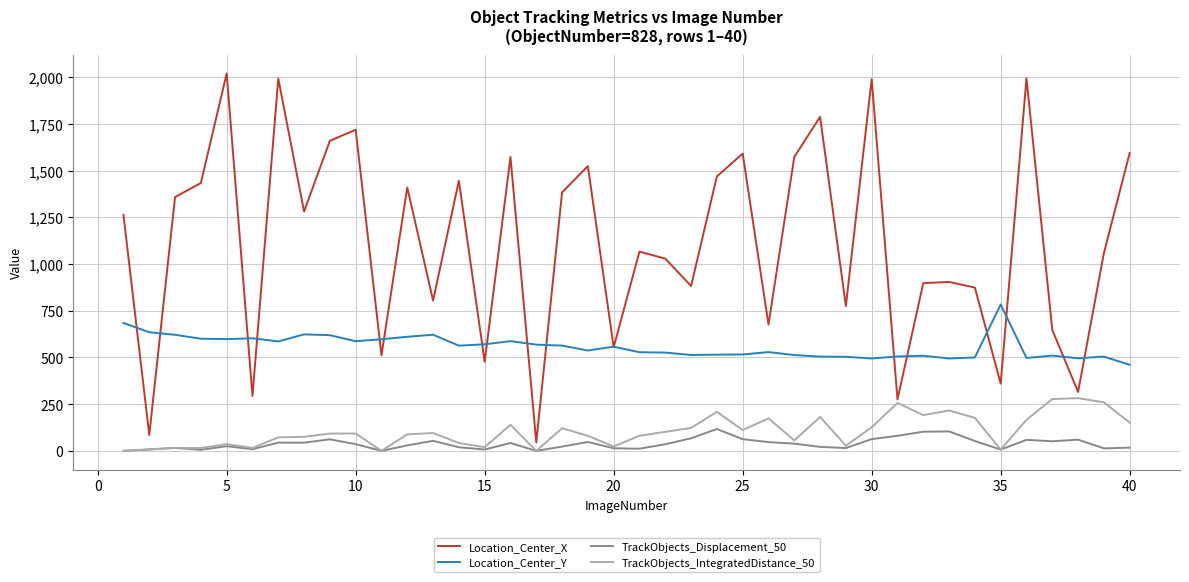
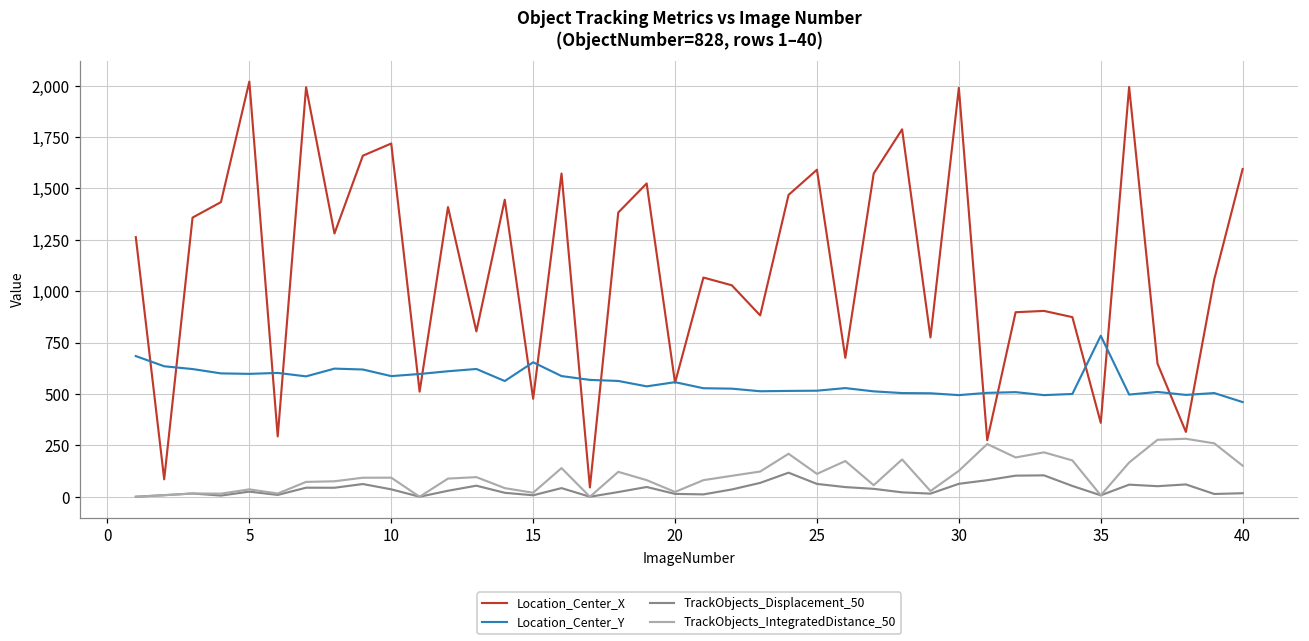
Location_Center_Y, 15: 570 -> 650
